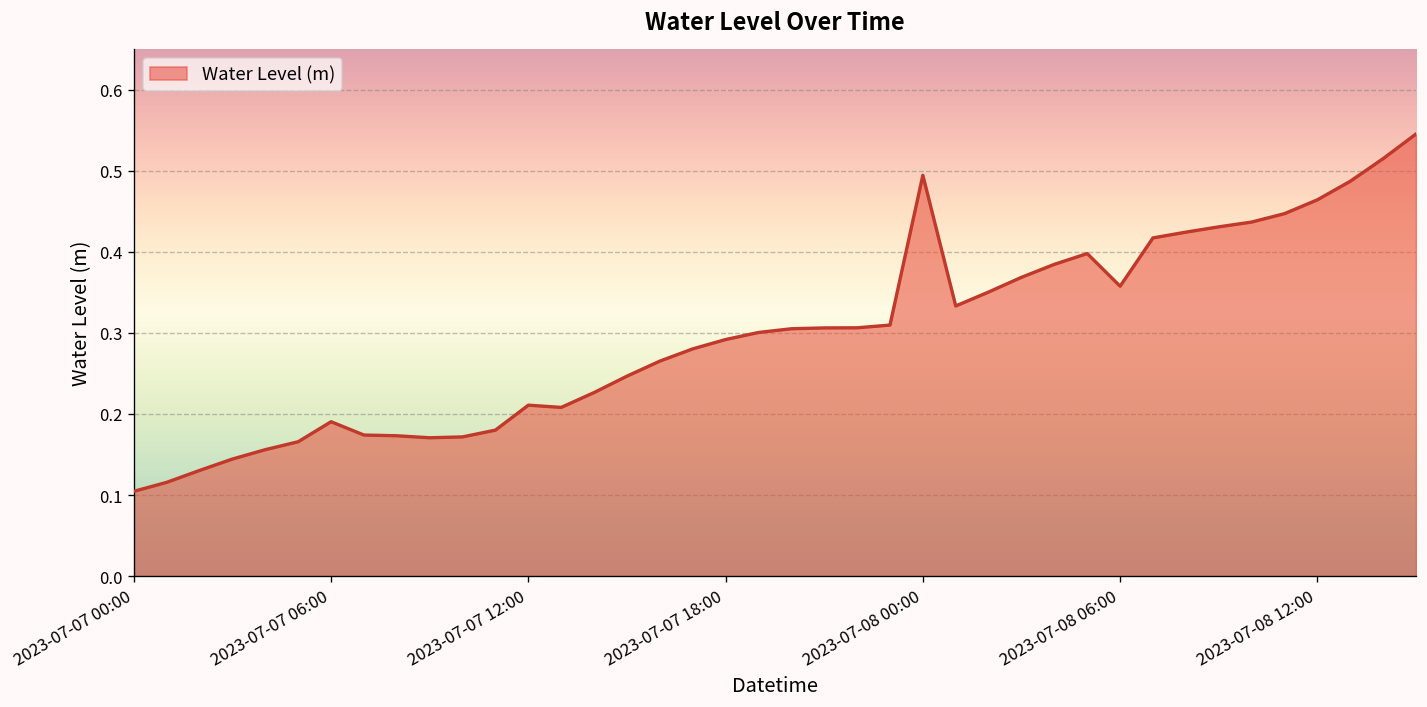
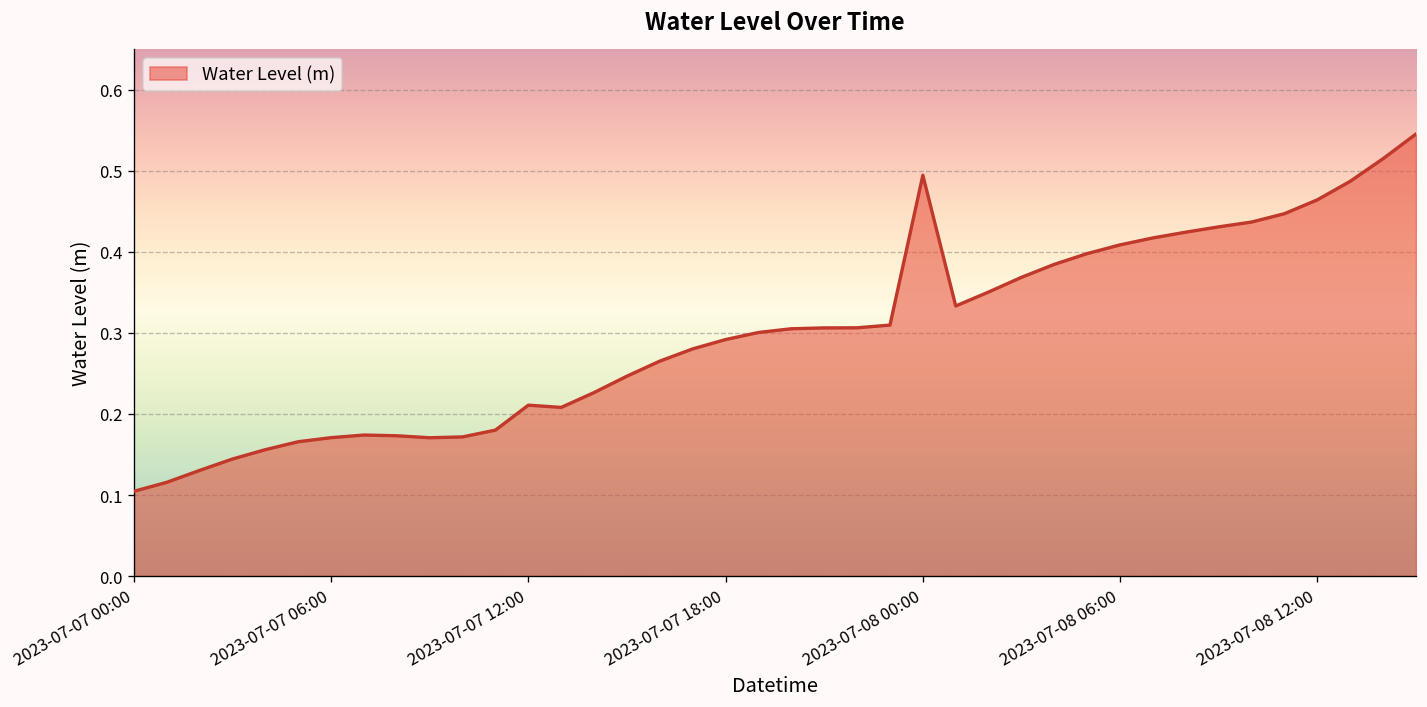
2023-07-07 06:00: 0.19 -> 0.17
2023-07-08 06:00: 0.36 -> 0.41
